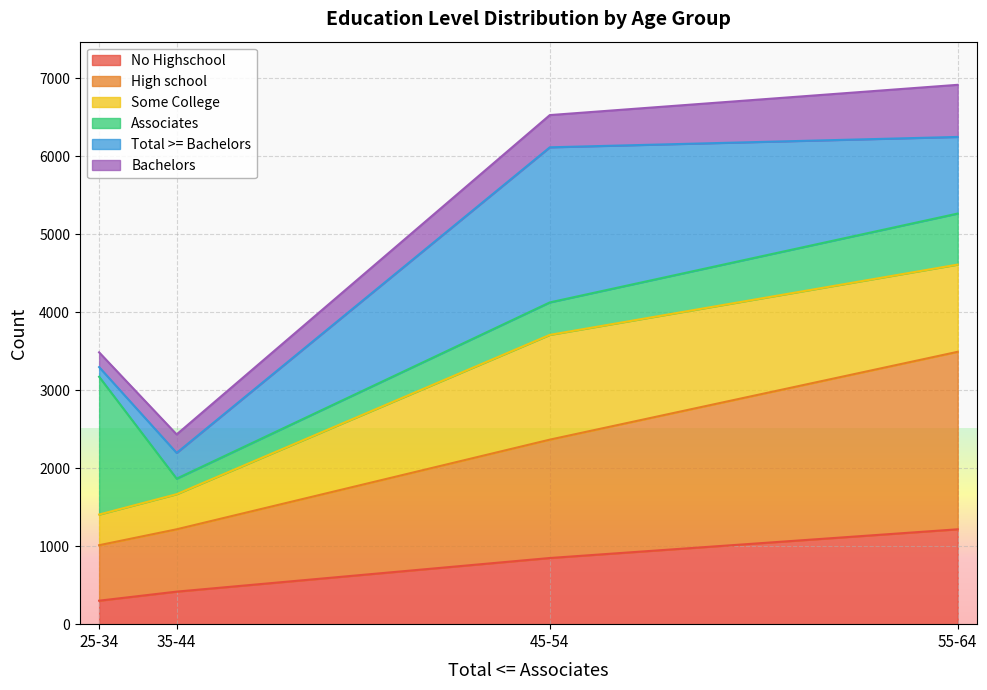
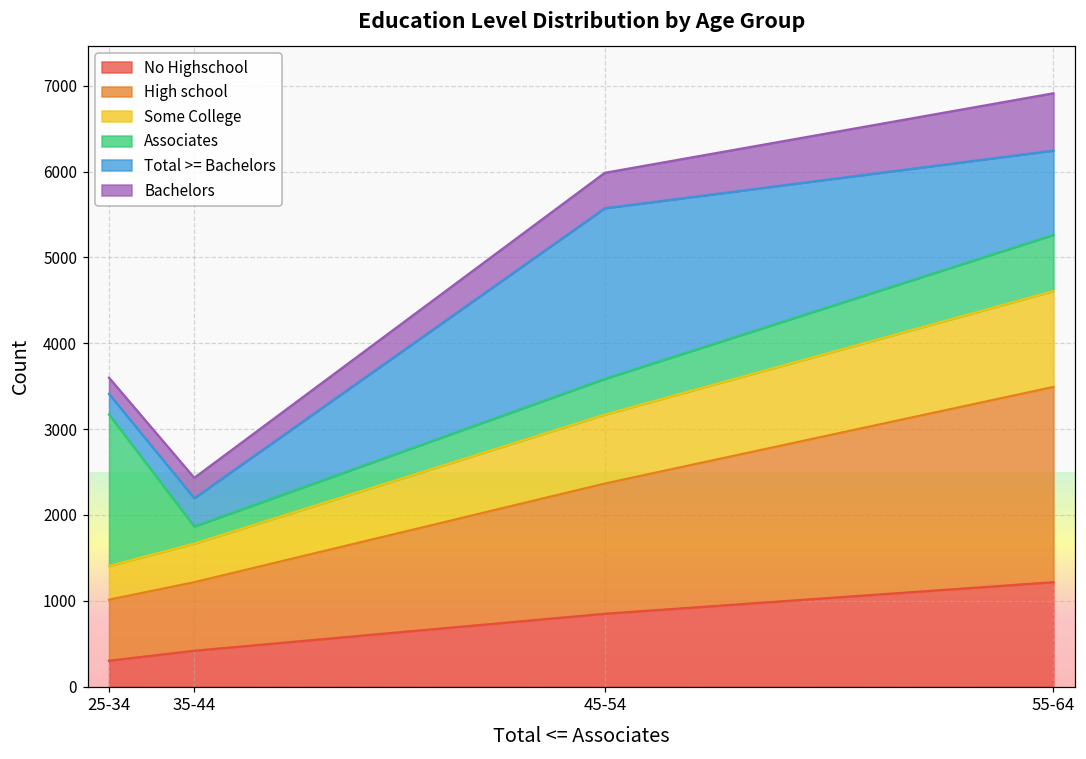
Total >= Bachelors, 25-34: 100 -> 200
Some College, 45-54: 1300 -> 800
